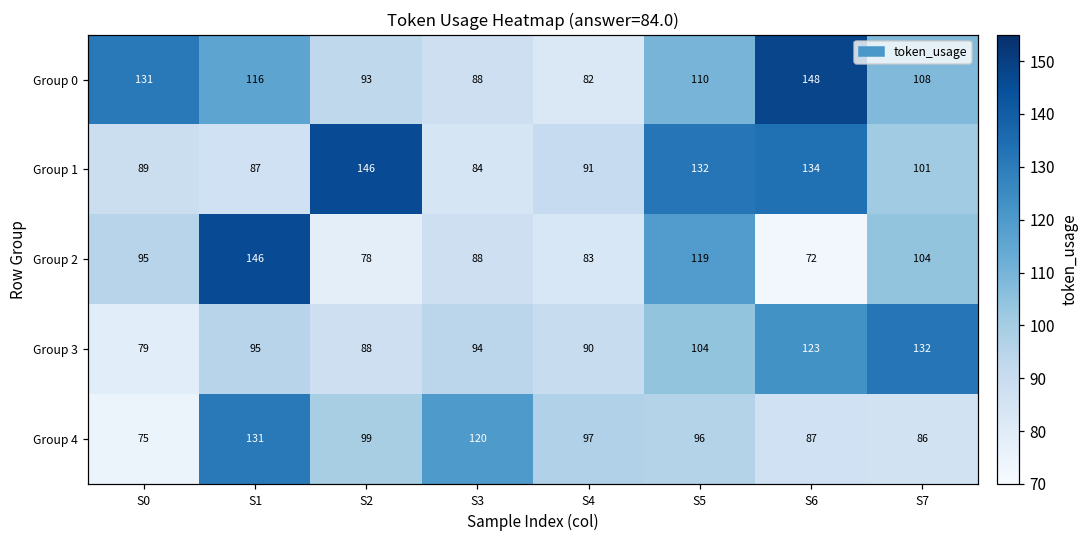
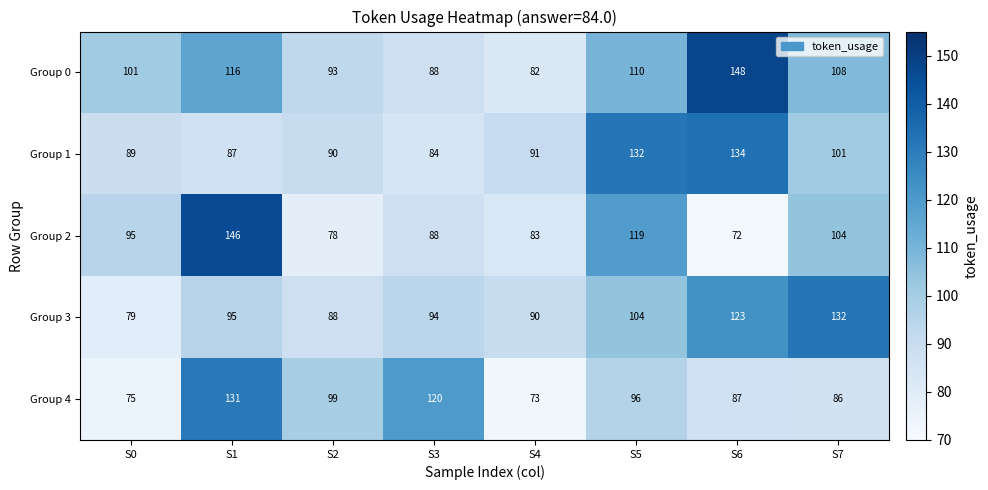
Group 0, S0: 131 -> 101
Group 1, S2: 146 -> 90
Group 4, S4: 97 -> 73
